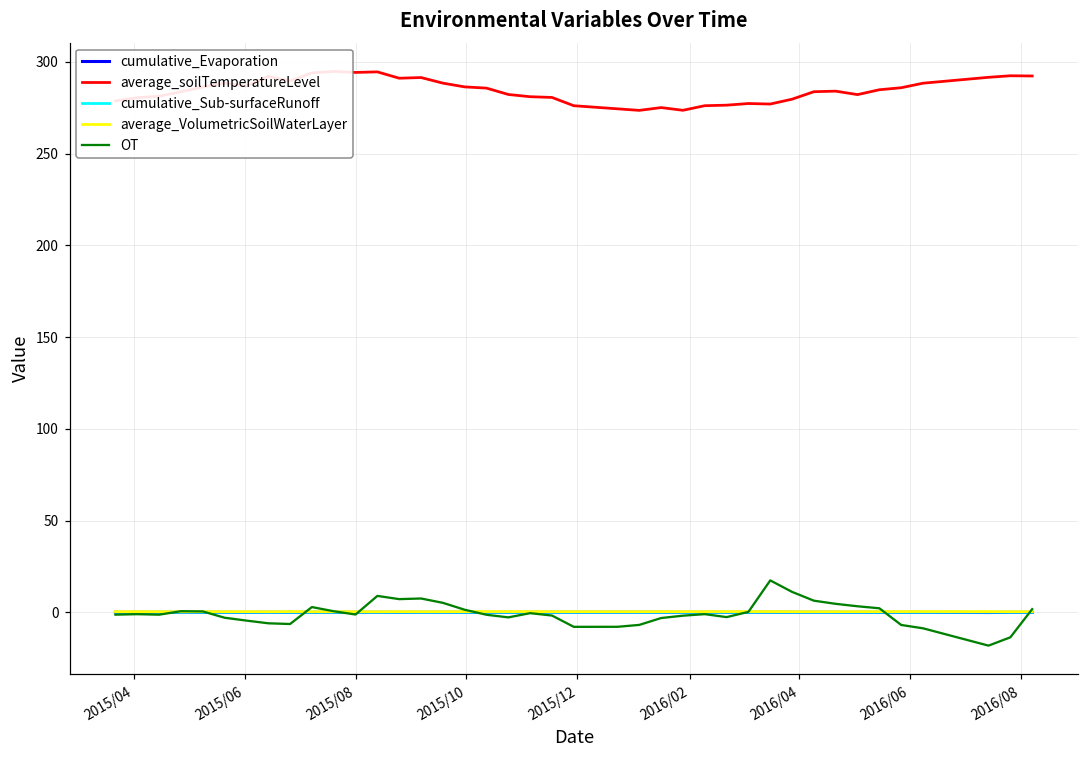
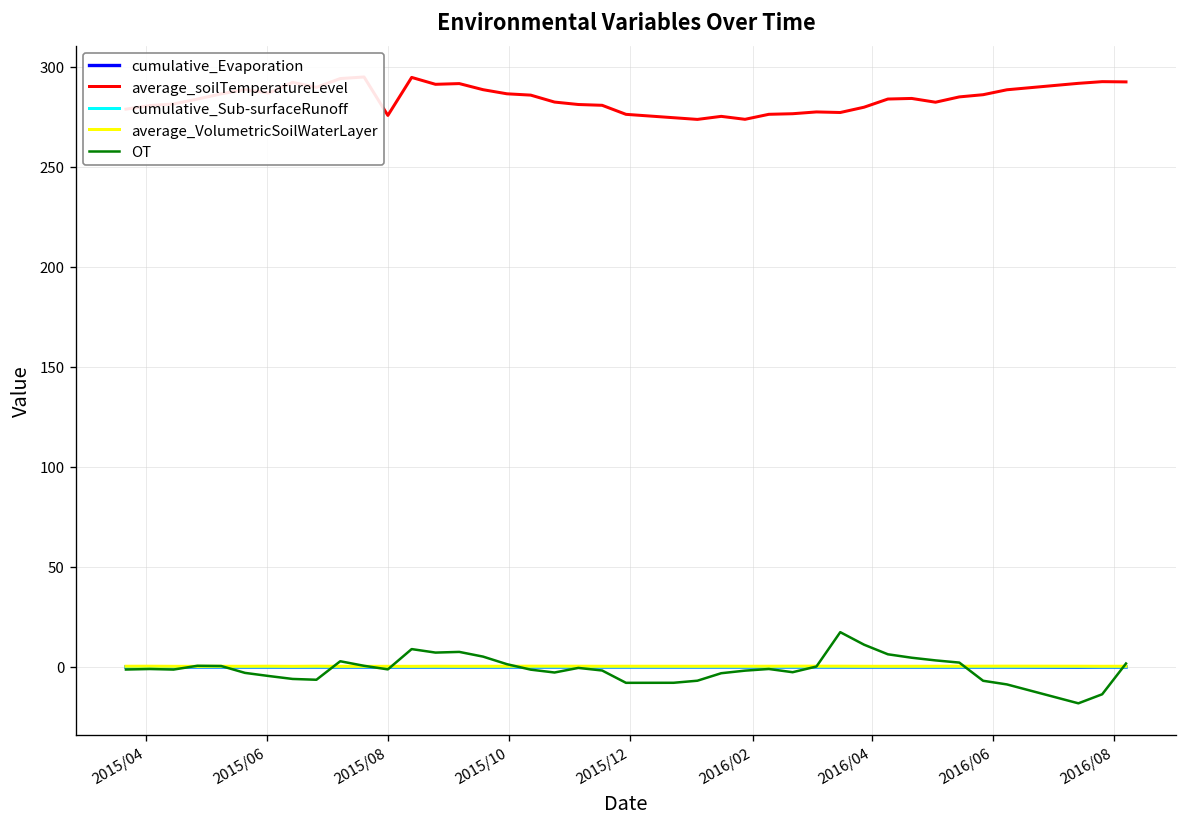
average_soilTemperatureLevel, 2015/08: 294 -> 276
